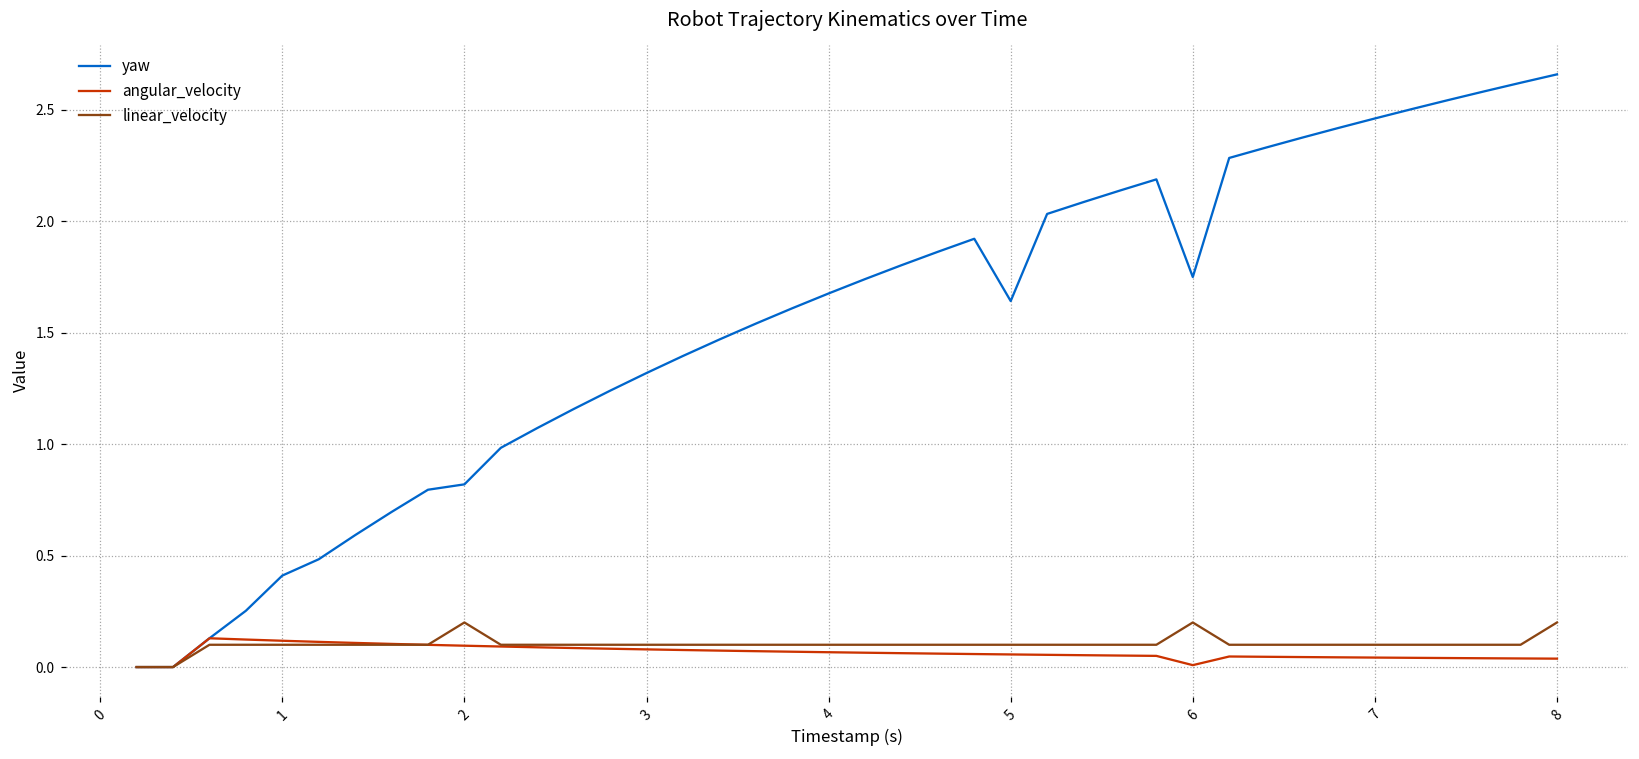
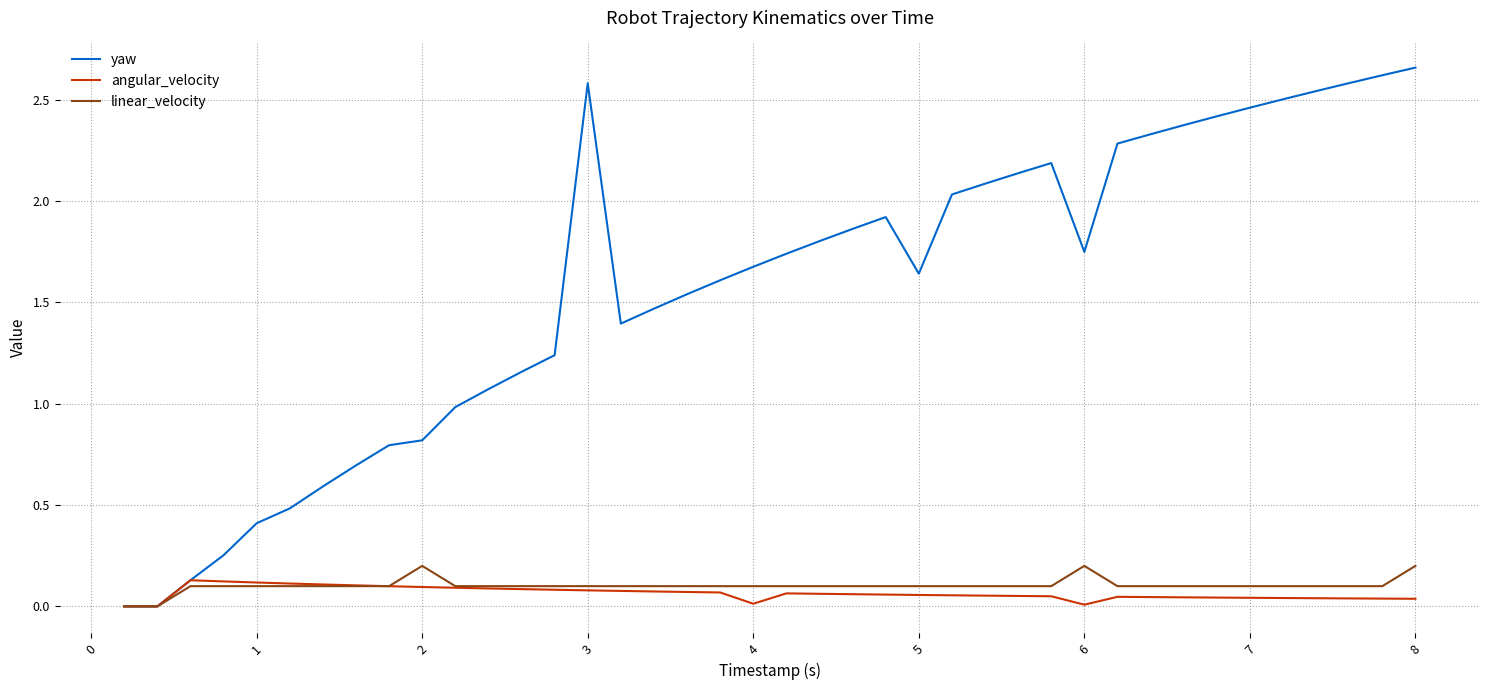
yaw, 3: 1.32 -> 2.58
angular_velocity, 4: 0.07 -> 0.01
